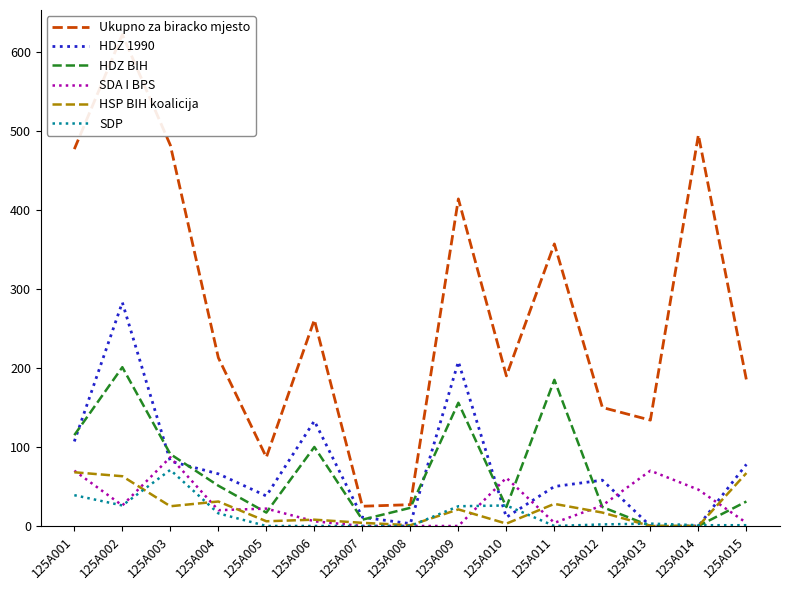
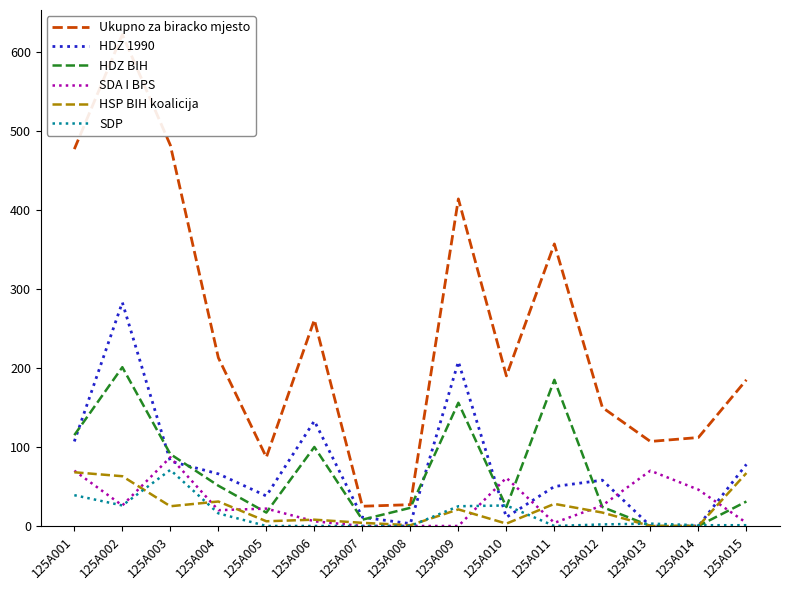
Ukupno za biracko mjesto, 125A013: 130 -> 110
Ukupno za biracko mjesto, 125A014: 500 -> 110
